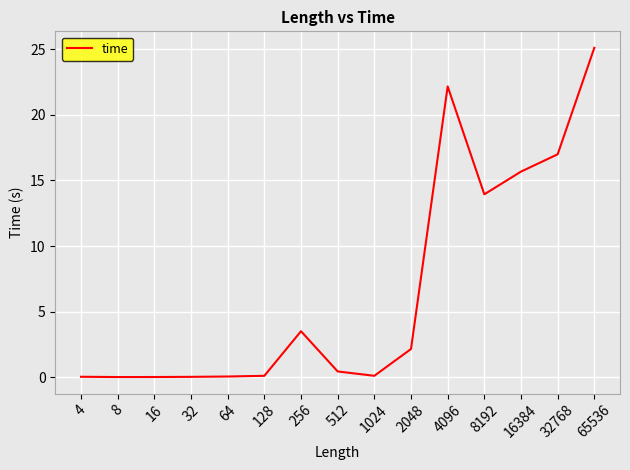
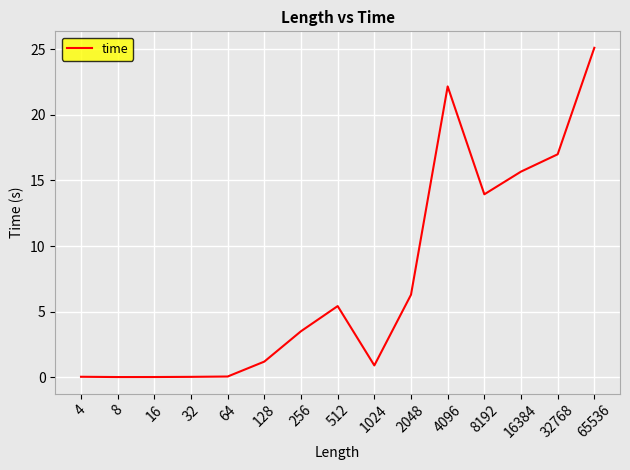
128: 0.1 -> 1.2
512: 0.4 -> 5.4
1024: 0.1 -> 0.9
2048: 2.2 -> 6.3
